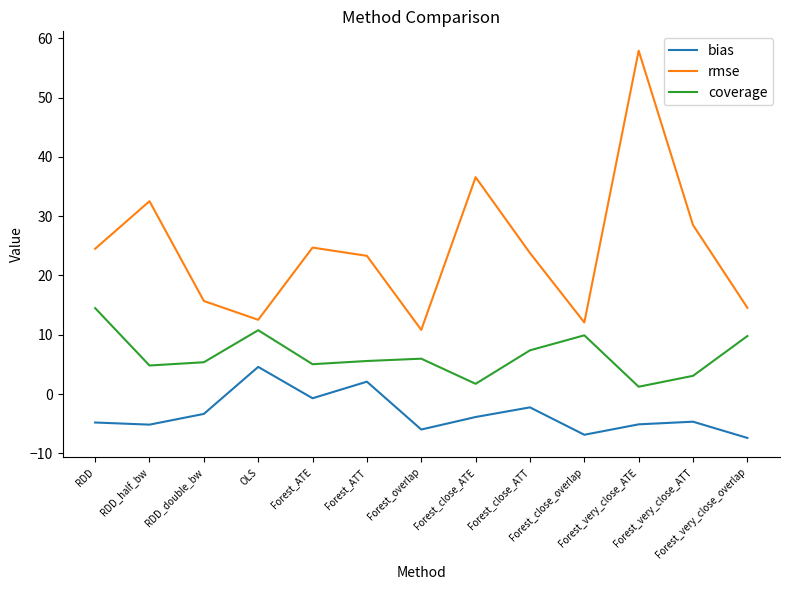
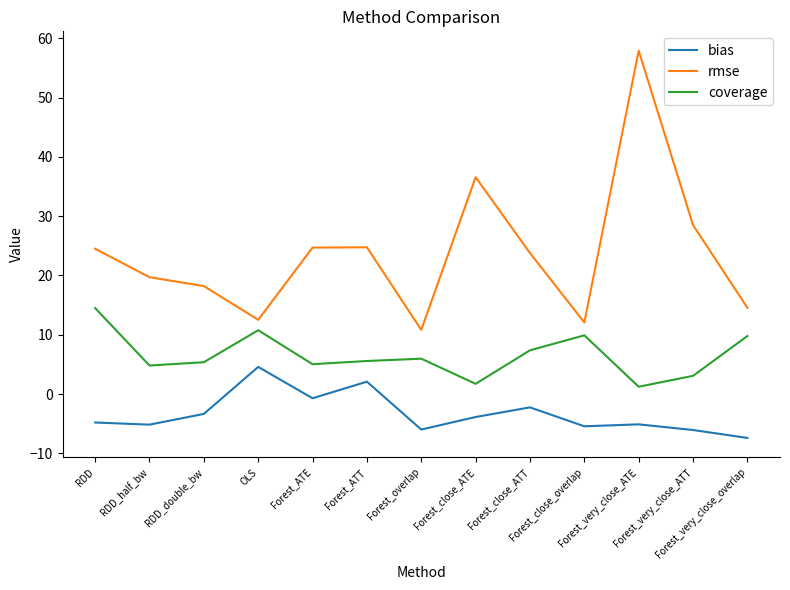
rmse, RDD_half_bw: 33 -> 20
rmse, RDD_double_bw: 16 -> 18
rmse, Forest_ATT: 23 -> 25
bias, Forest_close_overlap: -7 -> -5
bias, Forest_very_close_ATT: -5 -> -6
